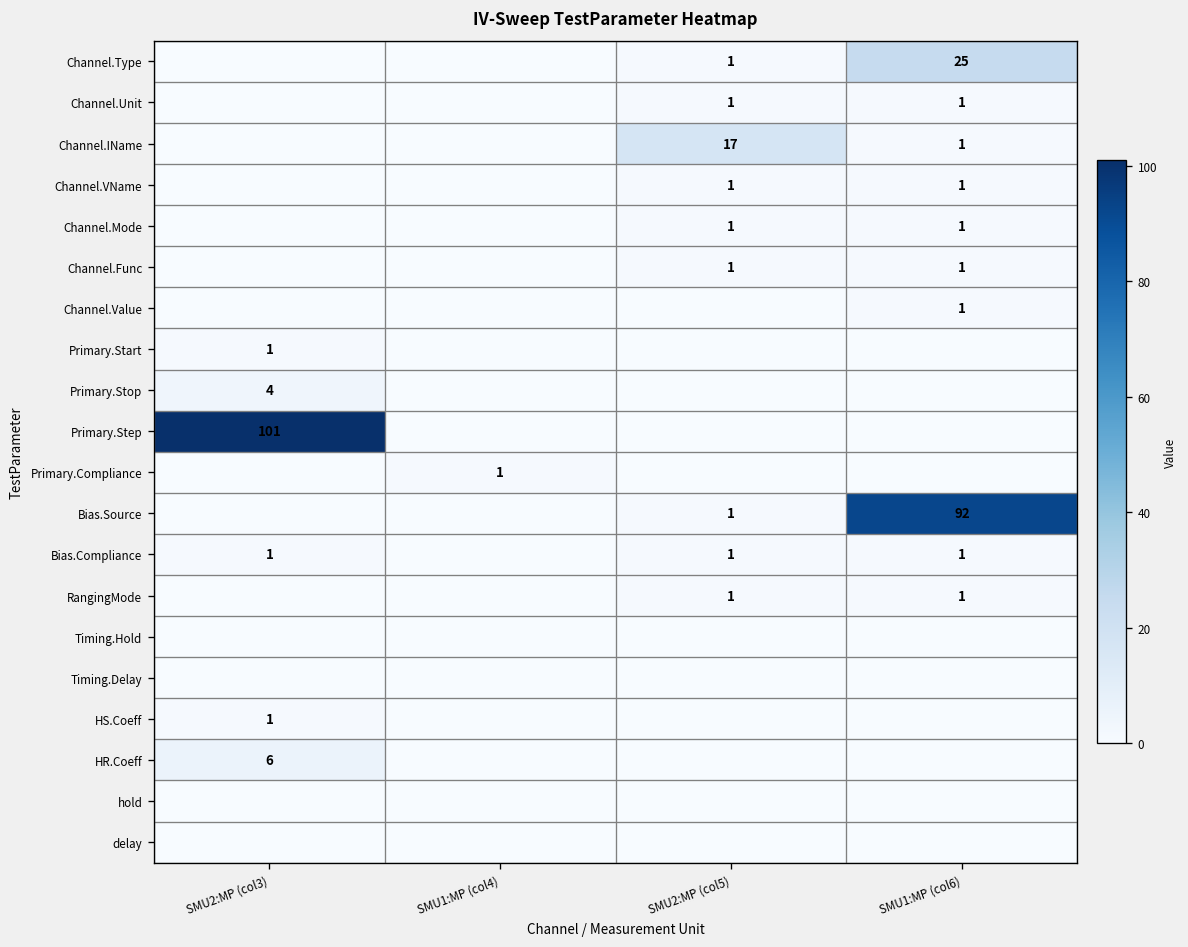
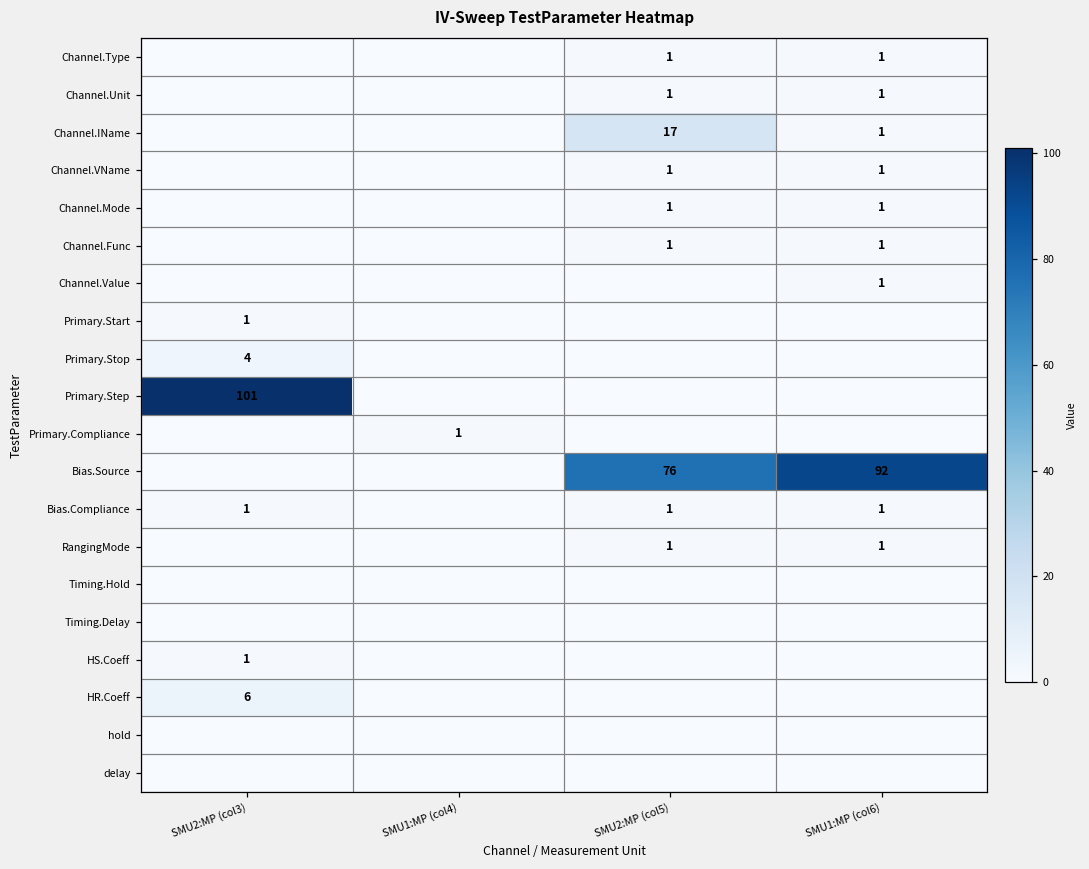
Channel.Type, SMU1:MP (col6): 25 -> 1
Bias.Source, SMU2:MP (col5): 1 -> 76
